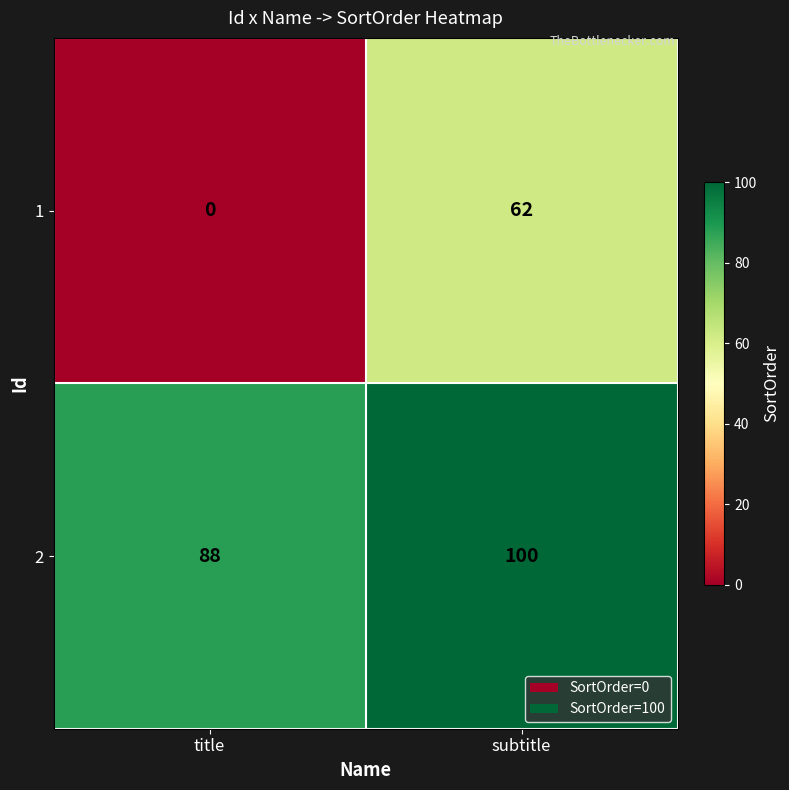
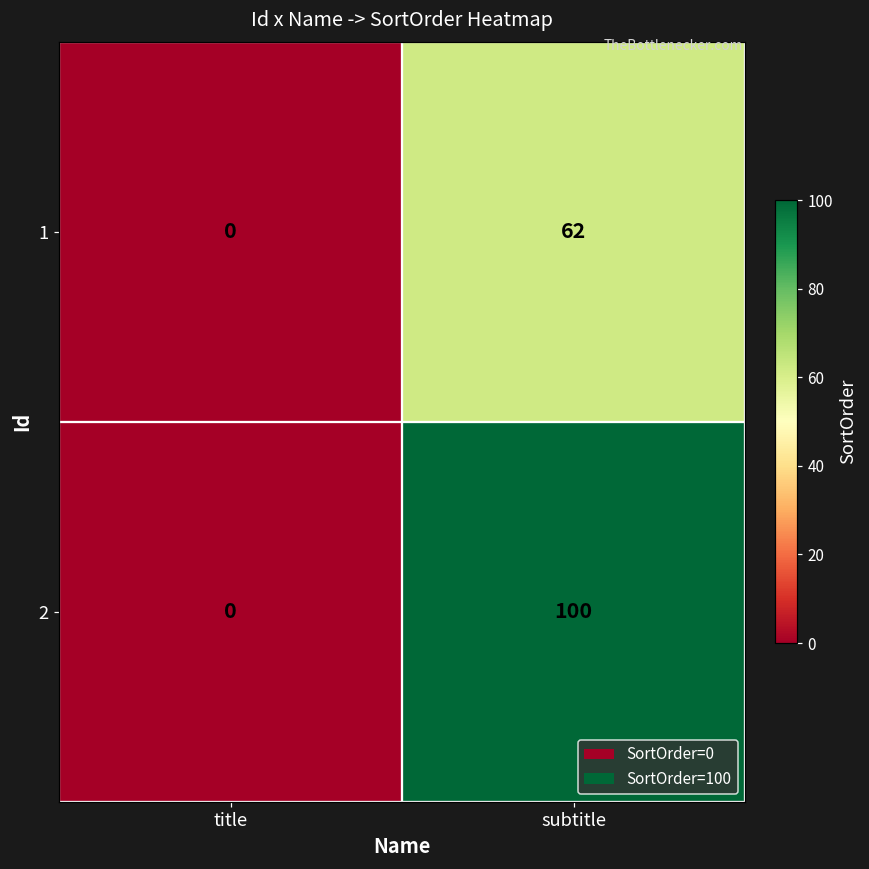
2, title: 88 -> 0
